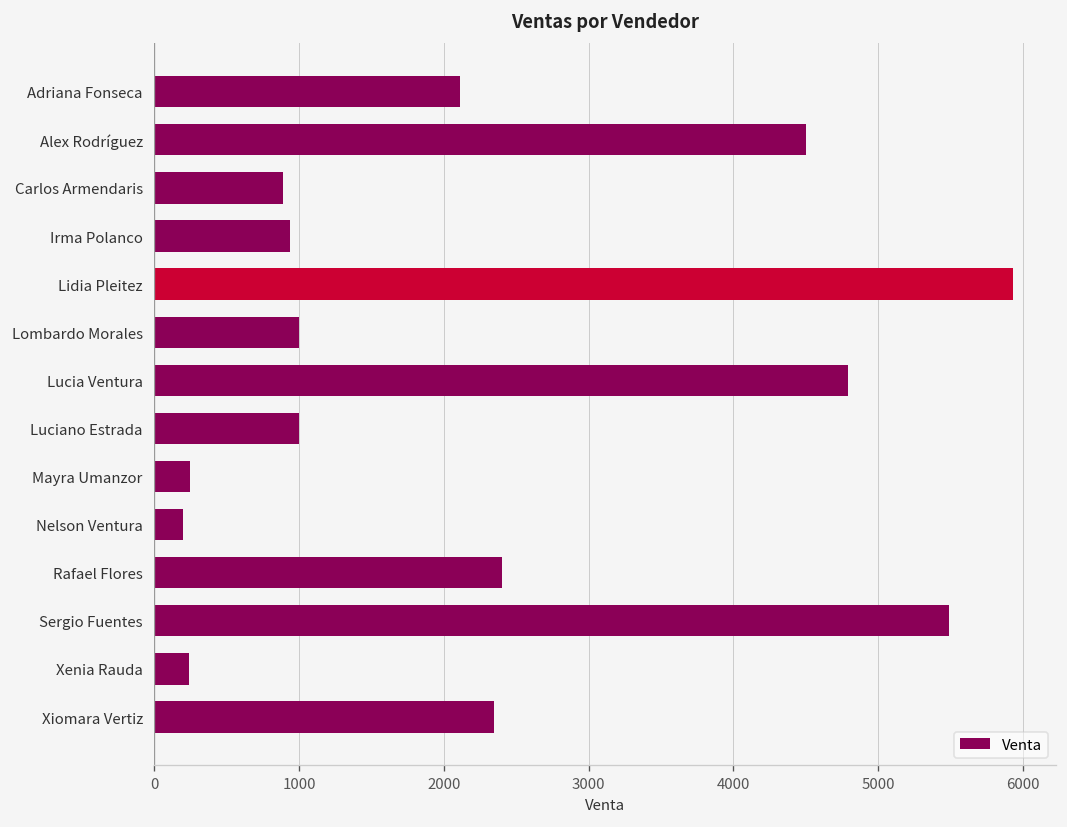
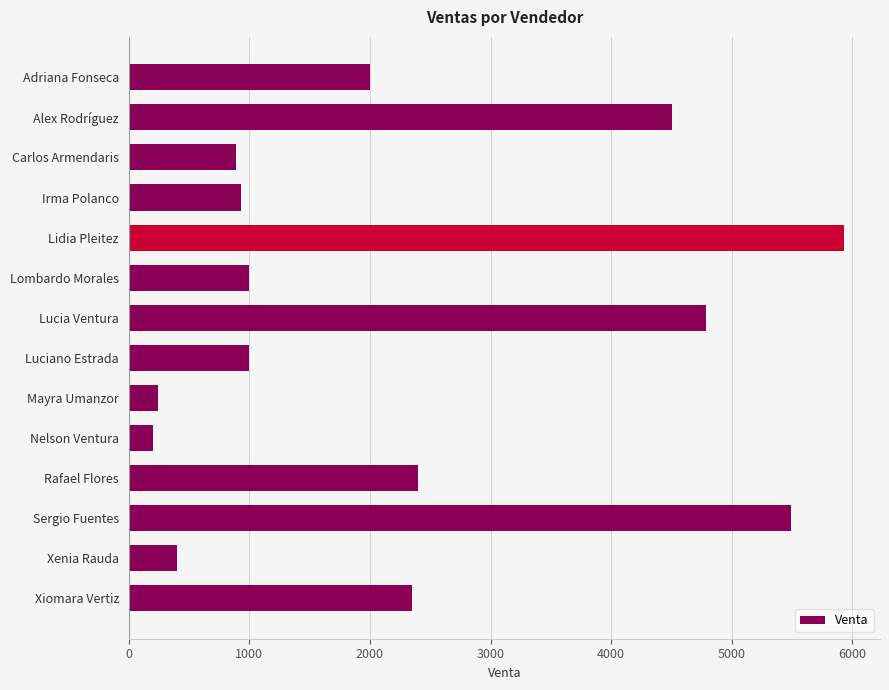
Adriana Fonseca: 2110 -> 2000
Xenia Rauda: 240 -> 400
